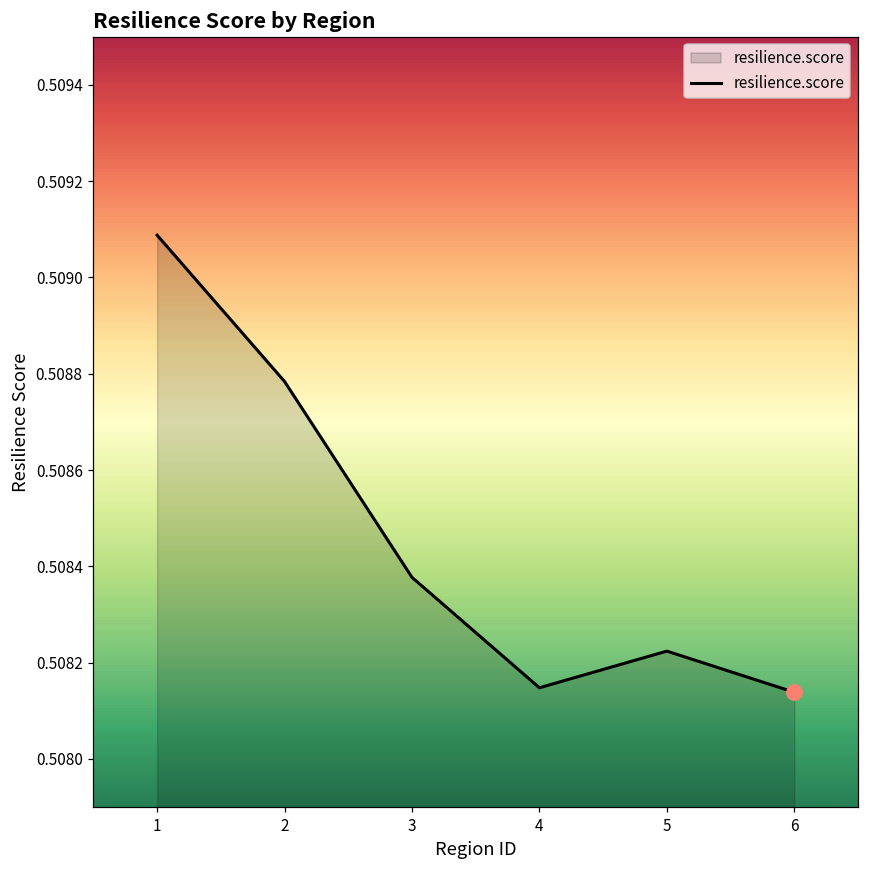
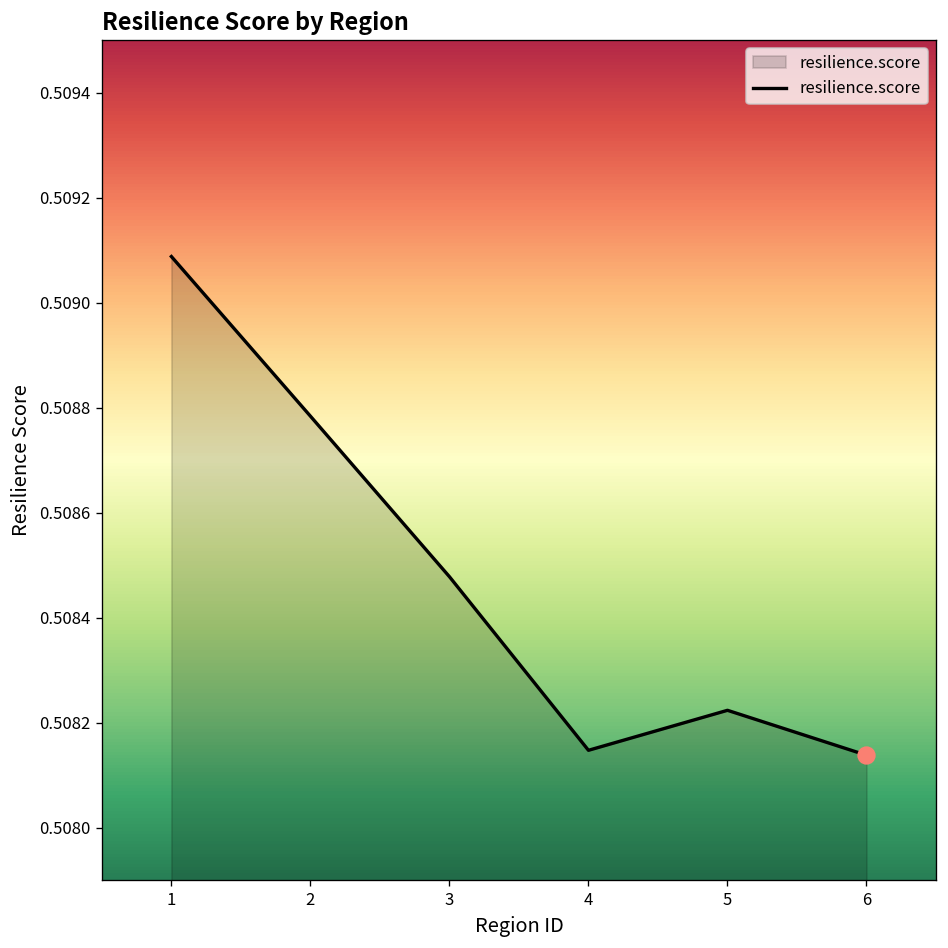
resilience.score, 3: 0.50838 -> 0.50848
